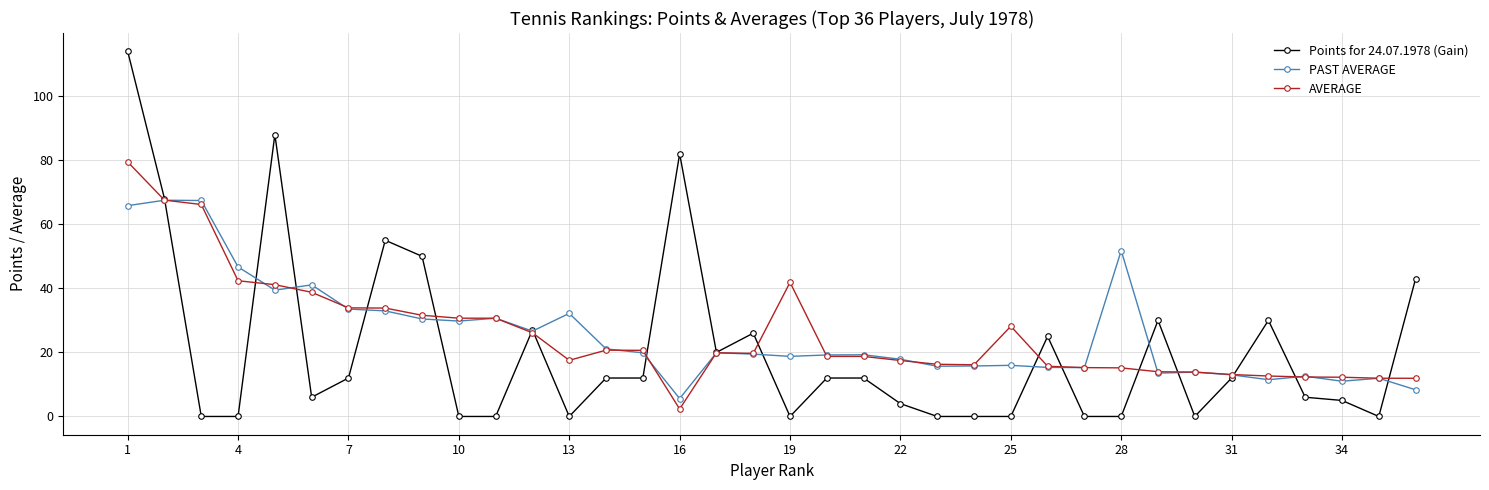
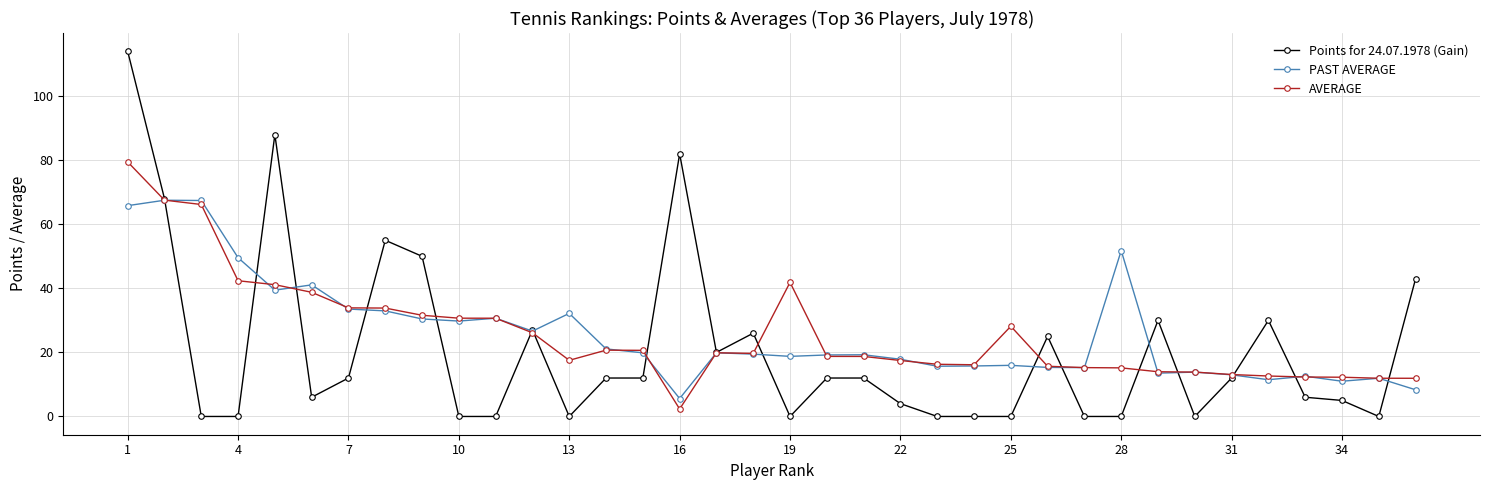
PAST AVERAGE, 4: 47 -> 50
